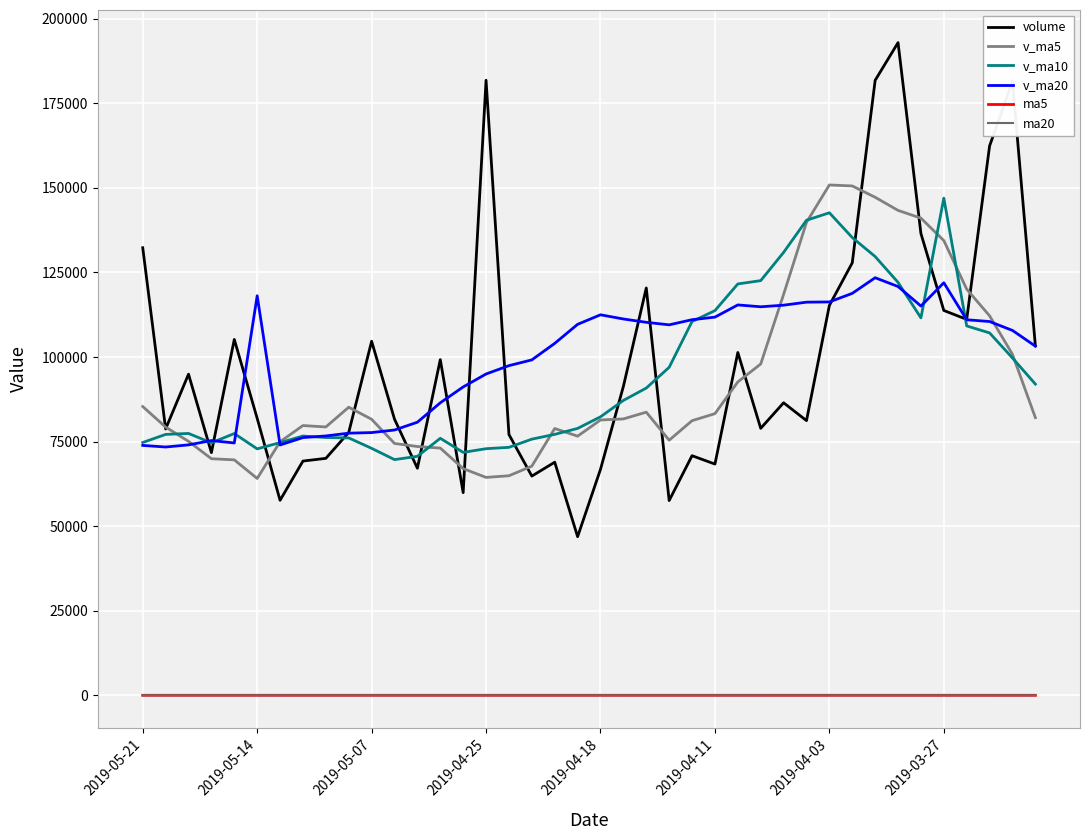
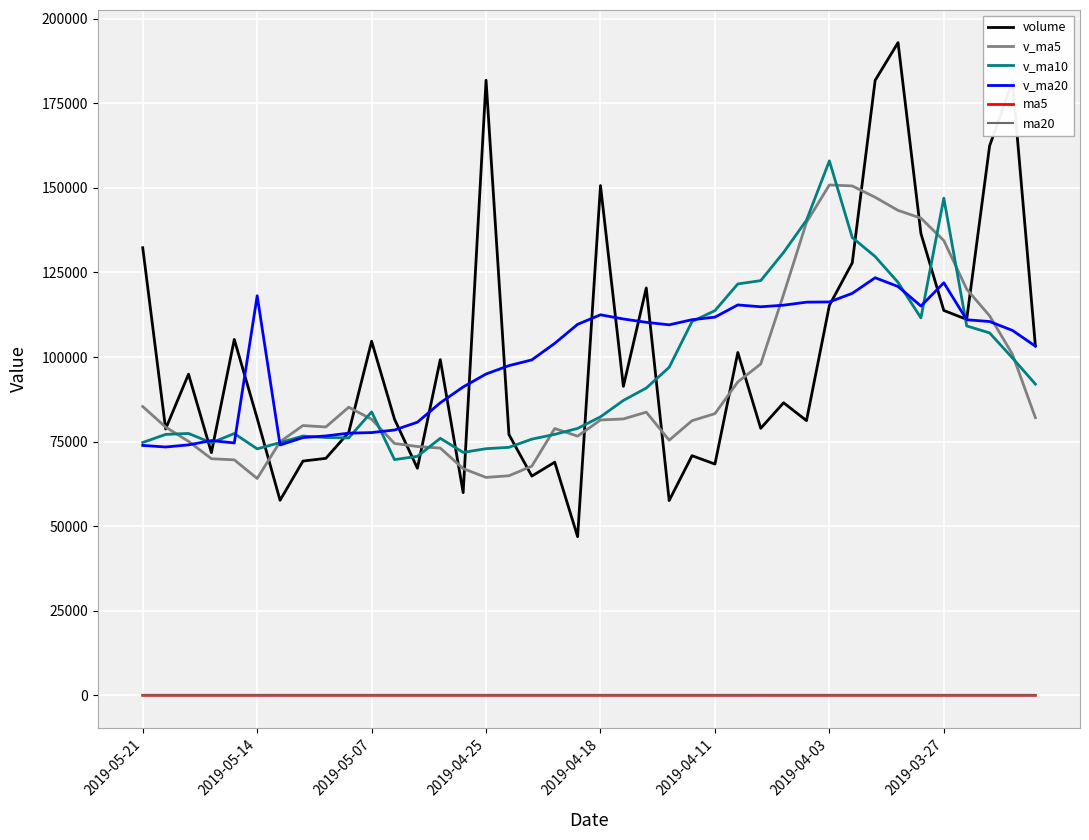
v_ma10, 2019-05-07: 73000 -> 84000
volume, 2019-04-18: 67000 -> 151000
v_ma10, 2019-04-03: 143000 -> 158000
